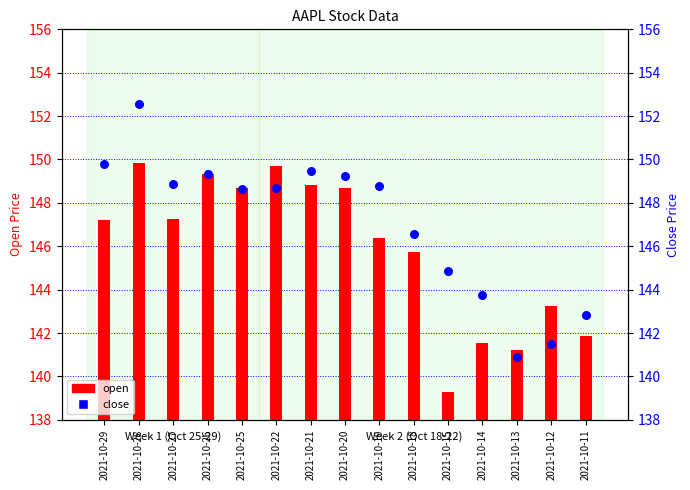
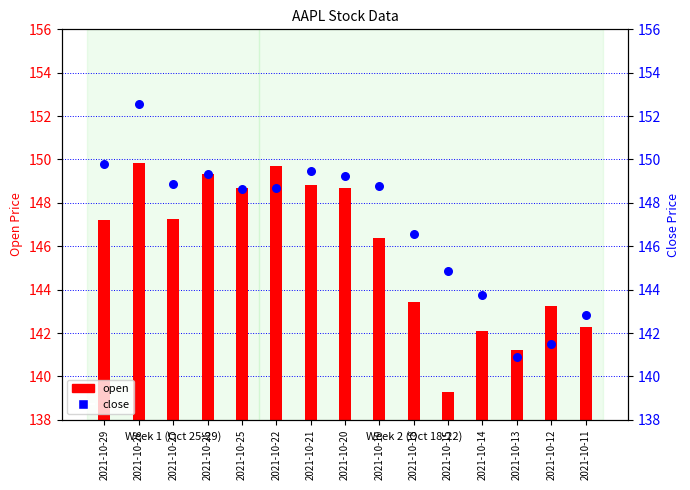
open, 2021-10-18: 145.8 -> 143.4
open, 2021-10-14: 141.6 -> 142.1
open, 2021-10-11: 141.8 -> 142.3
